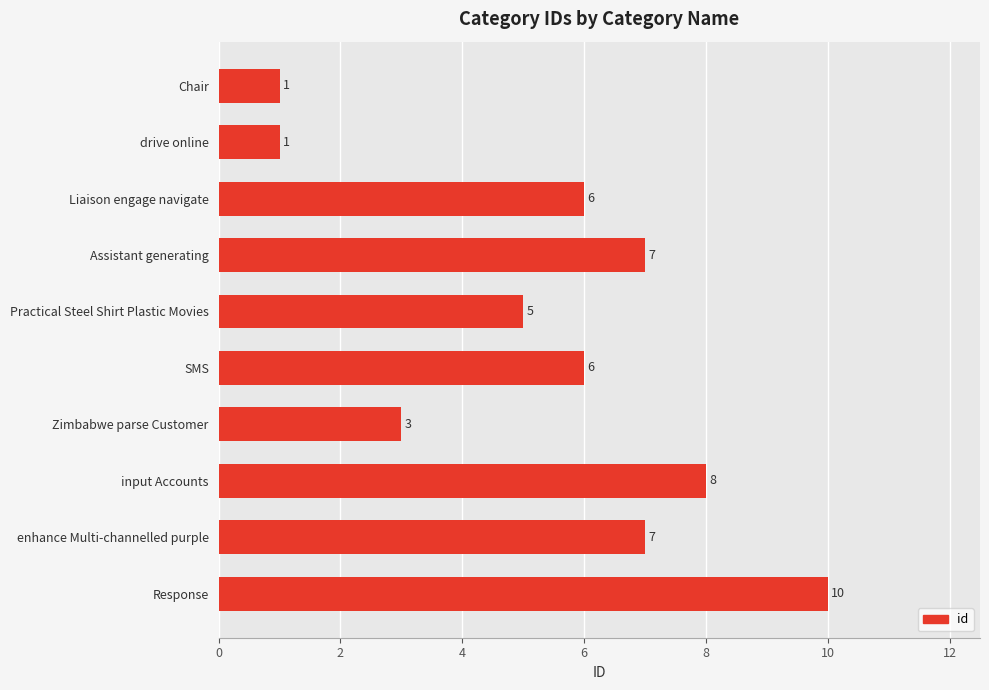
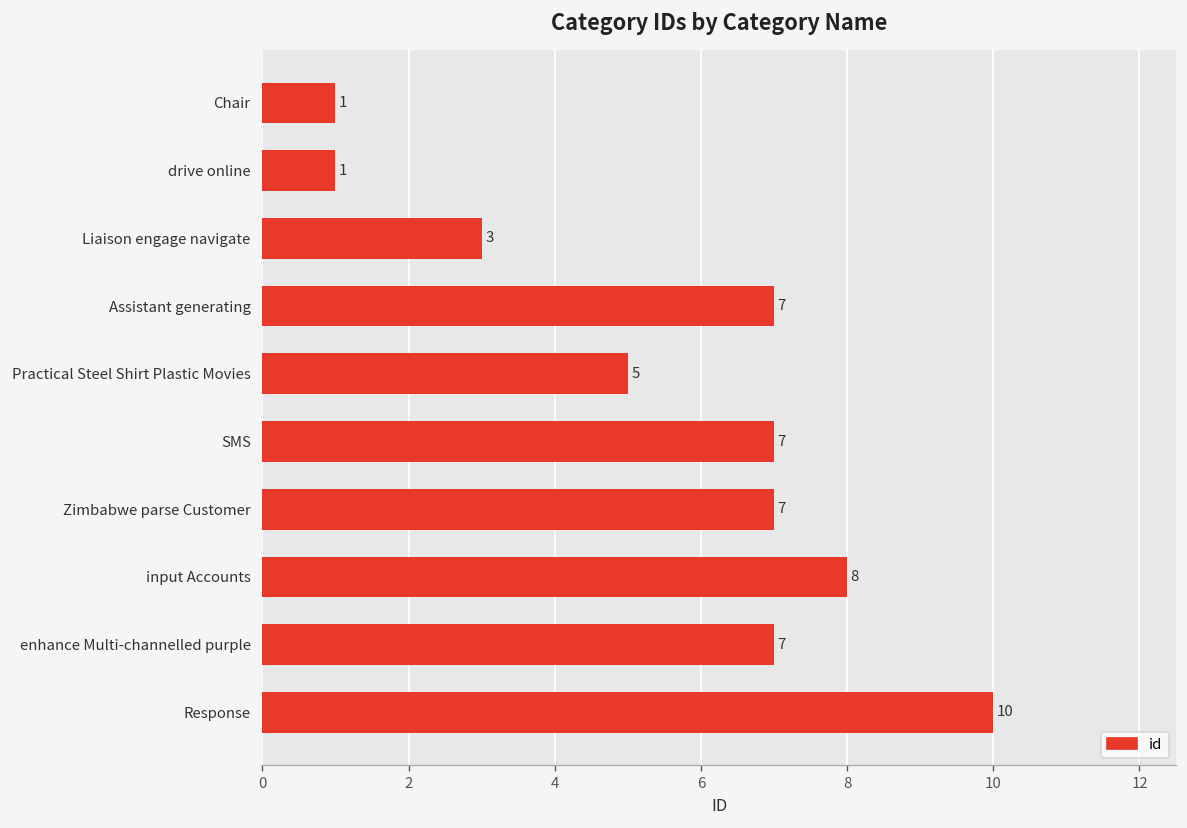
Liaison engage navigate: 6 -> 3
SMS: 6 -> 7
Zimbabwe parse Customer: 3 -> 7
